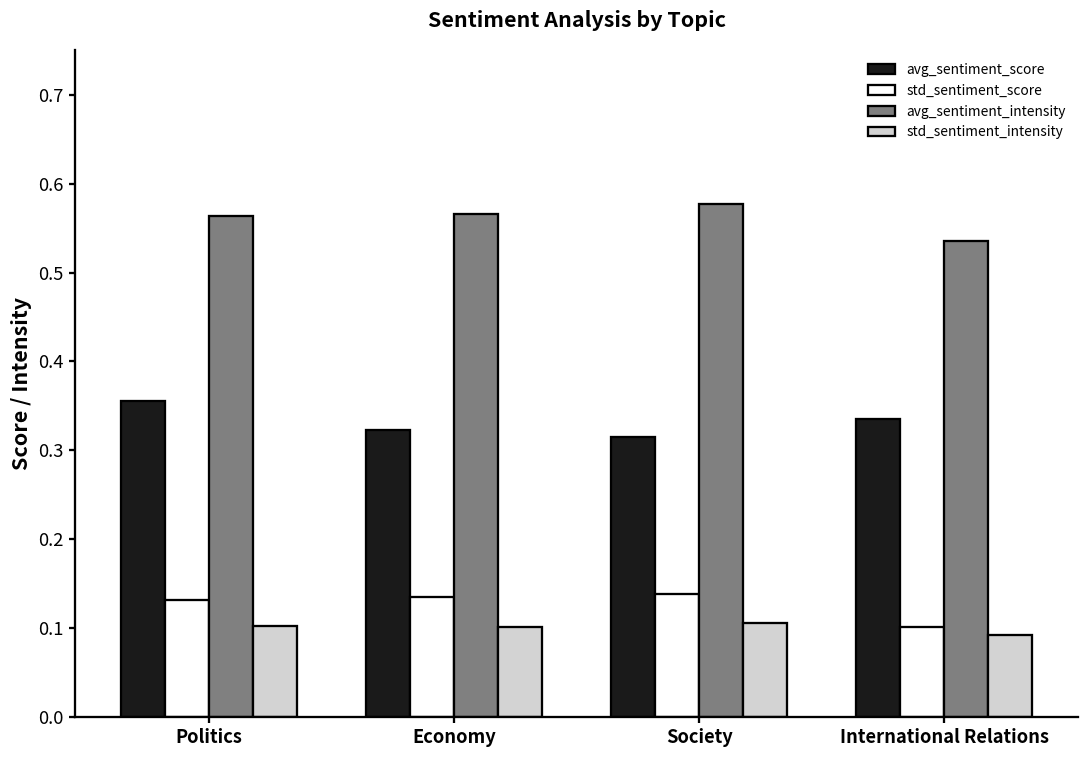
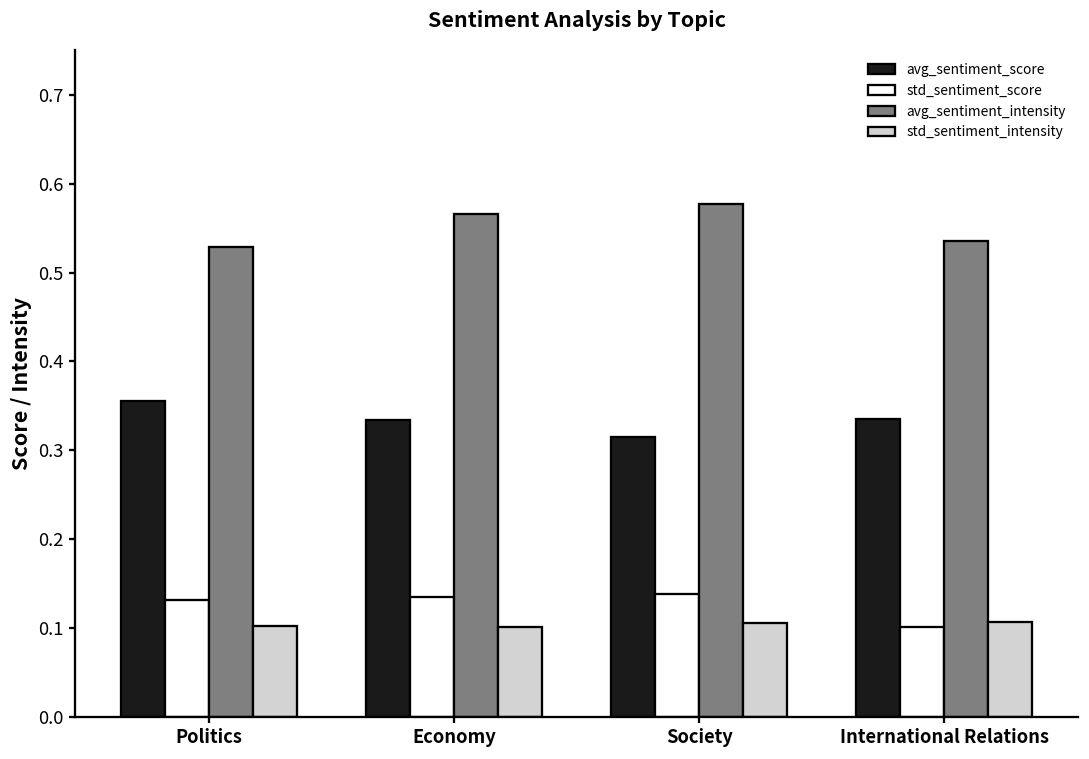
avg_sentiment_intensity, Politics: 0.56 -> 0.53
avg_sentiment_score, Economy: 0.32 -> 0.33
std_sentiment_intensity, International Relations: 0.09 -> 0.11
